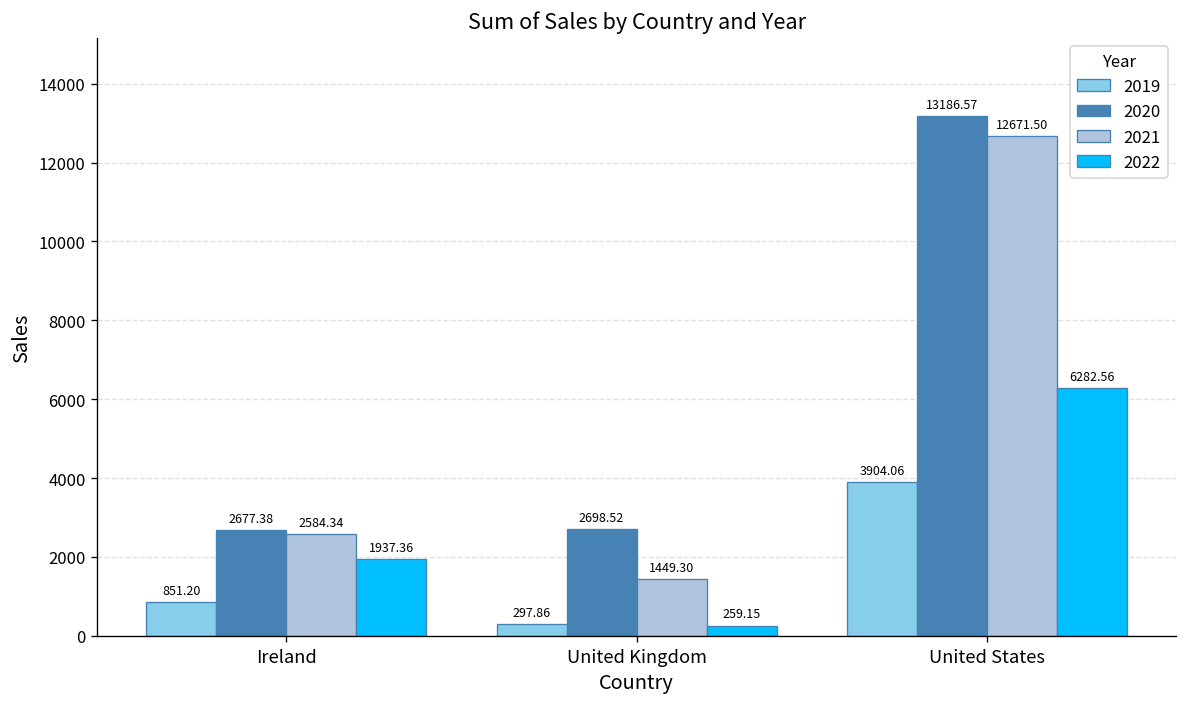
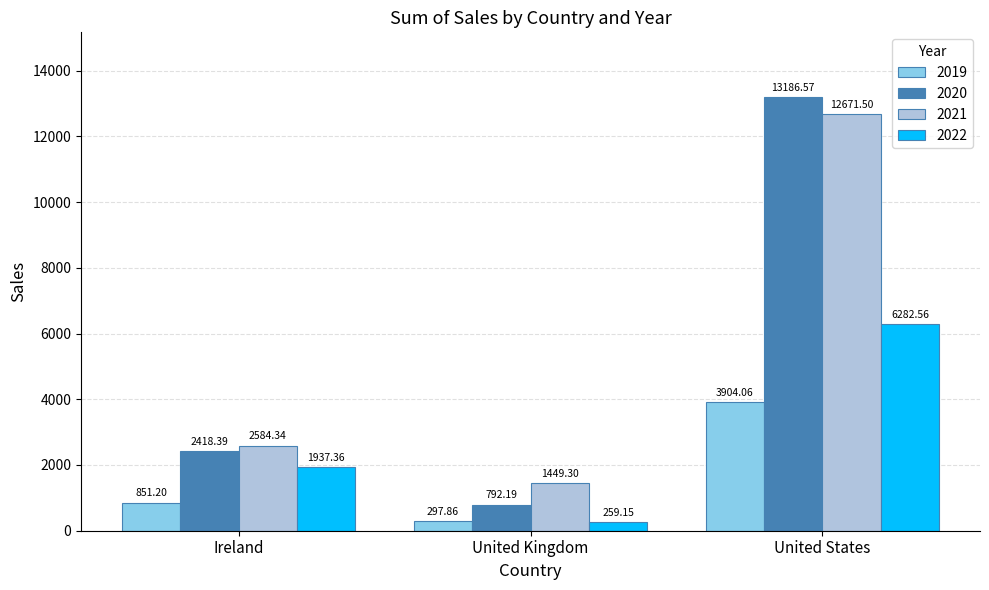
2020, Ireland: 2677.38 -> 2418.39
2020, United Kingdom: 2698.52 -> 792.19
